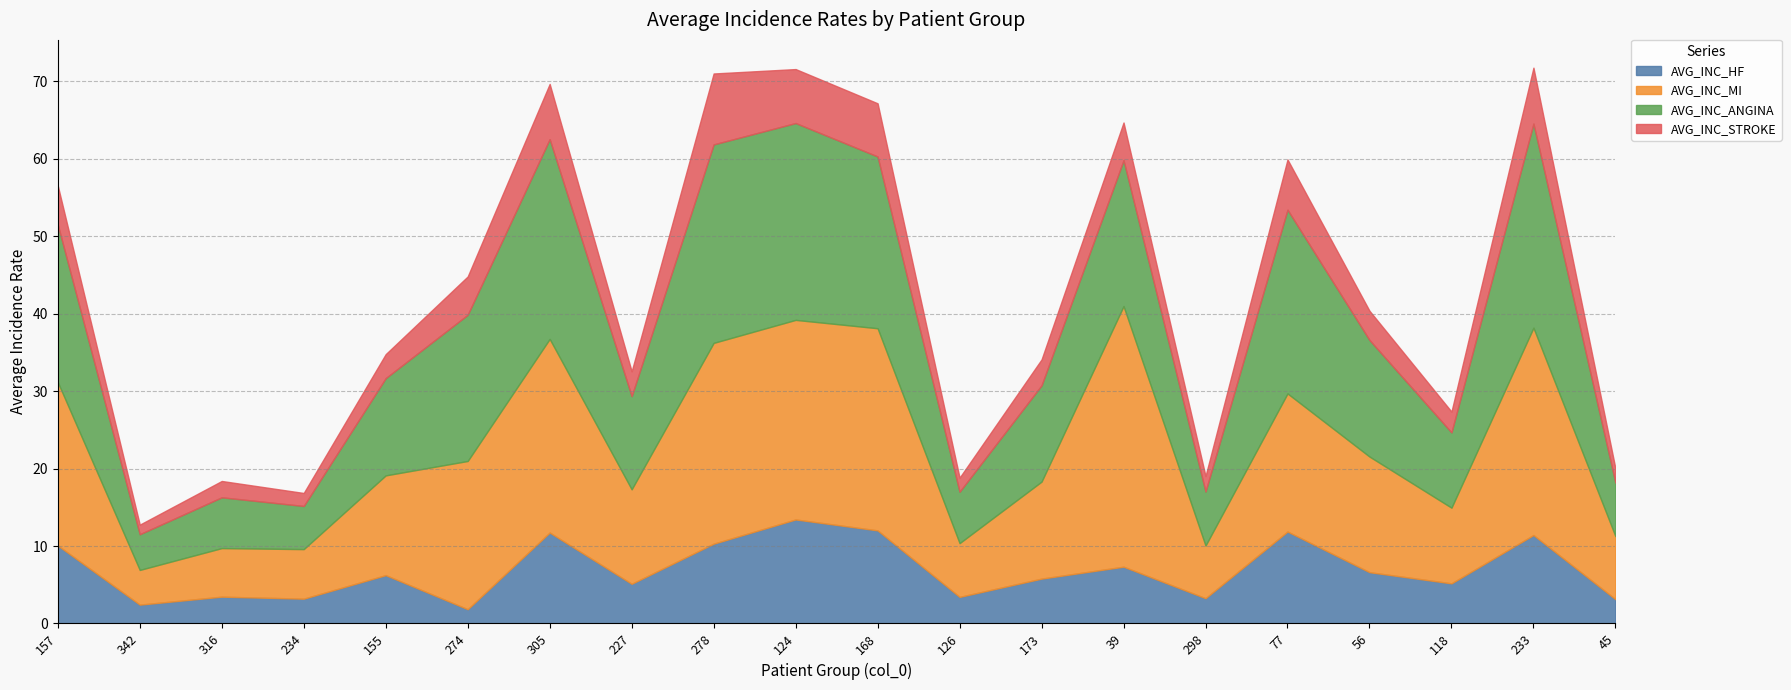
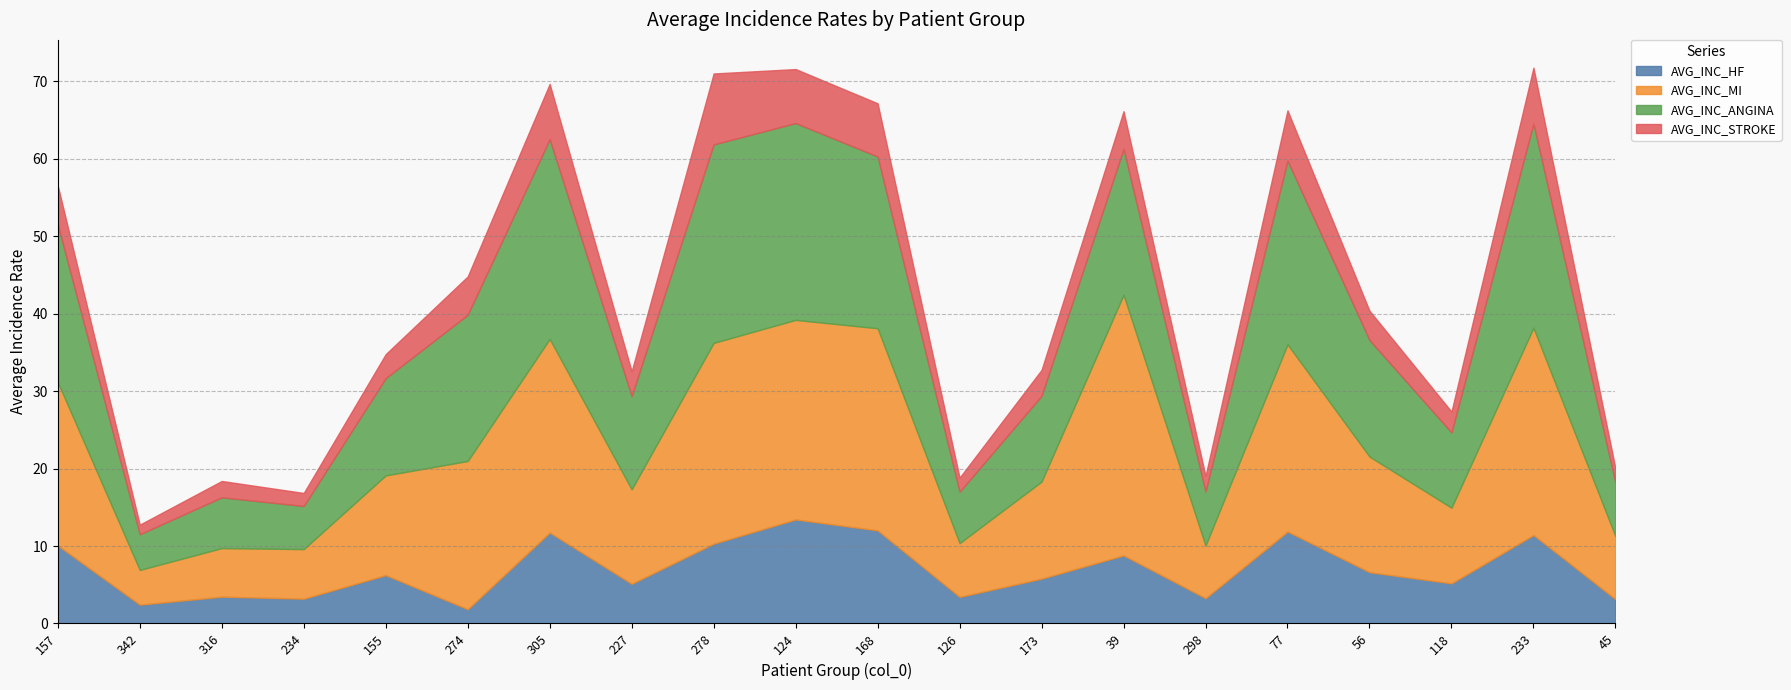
AVG_INC_ANGINA, 173: 12 -> 11
AVG_INC_HF, 39: 7 -> 9
AVG_INC_MI, 77: 18 -> 24
